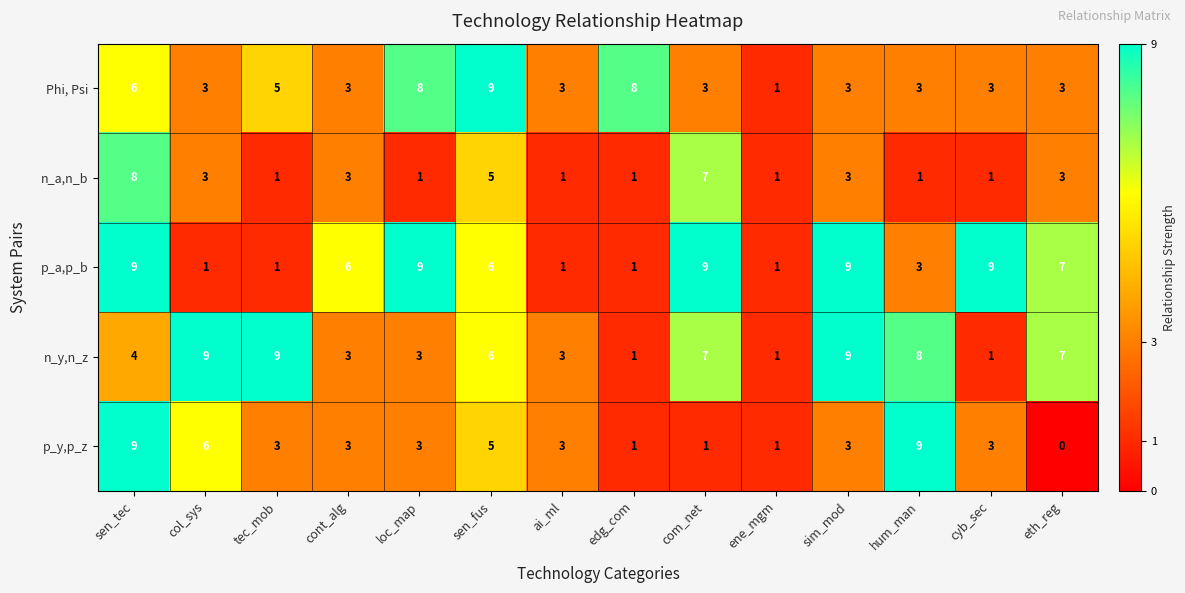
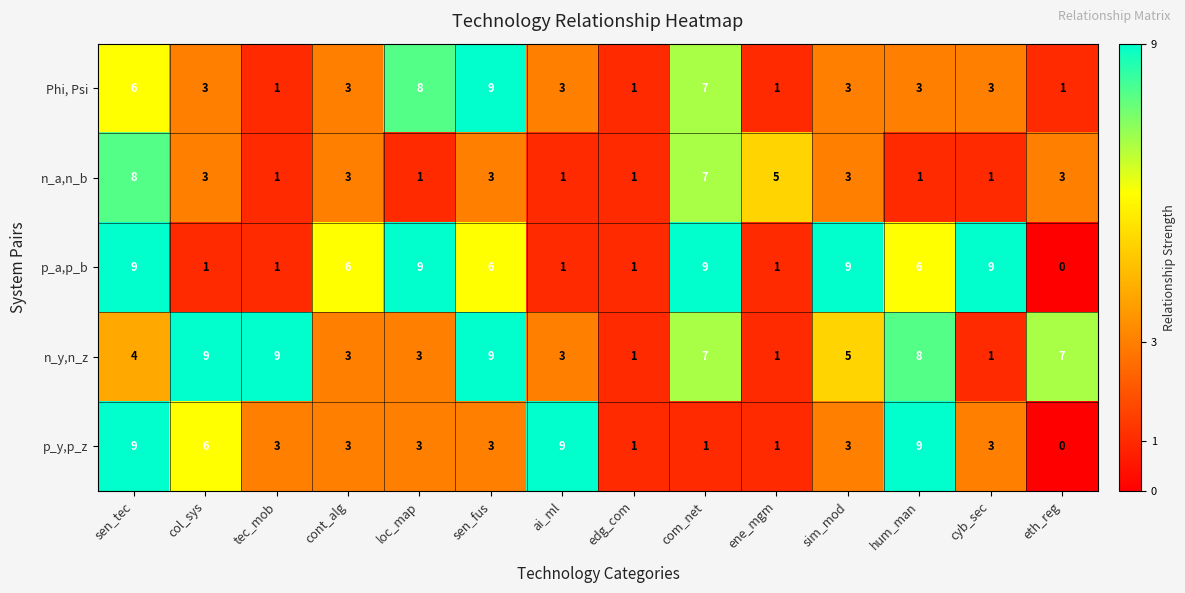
Phi, Psi, tec_mob: 5 -> 1
Phi, Psi, edg_com: 8 -> 1
Phi, Psi, com_net: 3 -> 7
Phi, Psi, eth_reg: 3 -> 1
n_a,n_b, sen_fus: 5 -> 3
n_a,n_b, ene_mgm: 1 -> 5
p_a,p_b, hum_man: 3 -> 6
p_a,p_b, eth_reg: 7 -> 0
n_y,n_z, sen_fus: 6 -> 9
n_y,n_z, sim_mod: 9 -> 5
p_y,p_z, sen_fus: 5 -> 3
p_y,p_z, ai_ml: 3 -> 9
